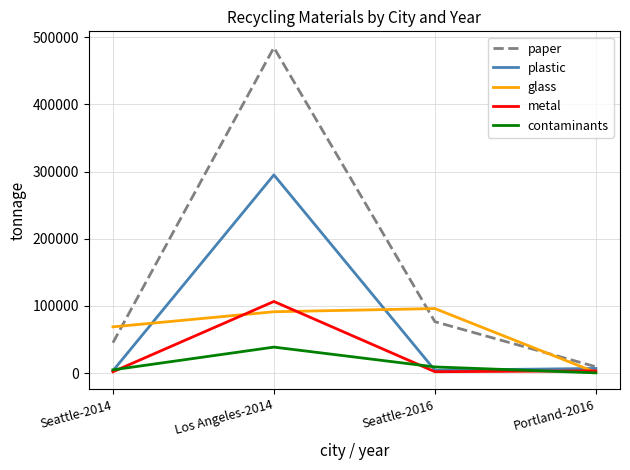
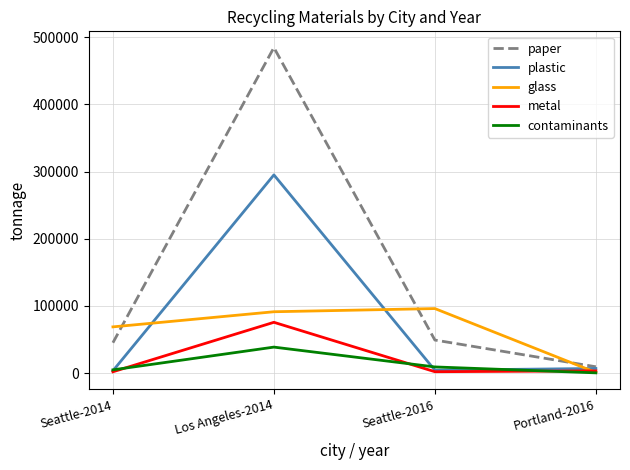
metal, Los Angeles-2014: 110000 -> 80000
paper, Seattle-2016: 80000 -> 50000
